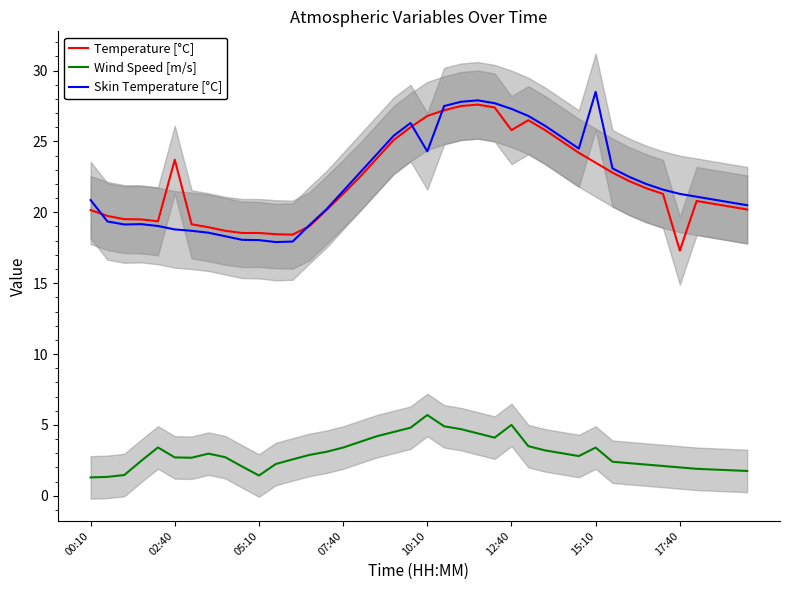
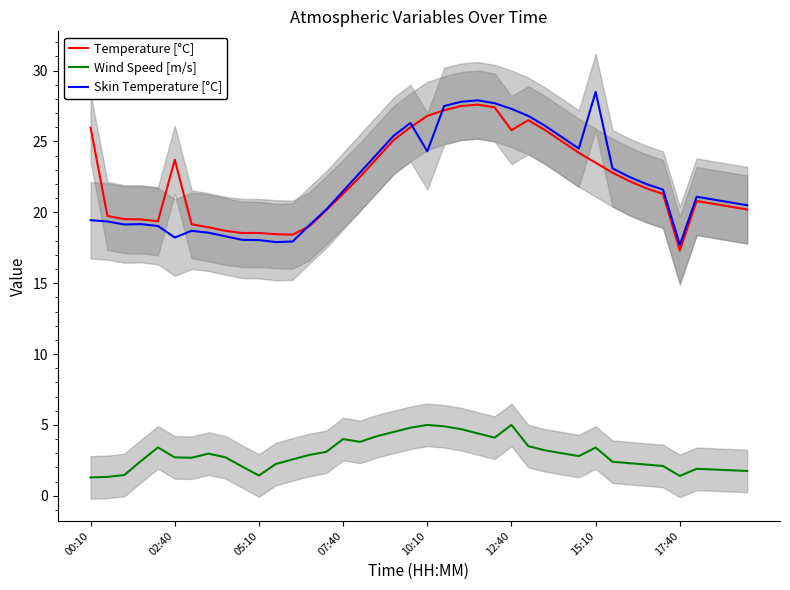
Temperature [°C], 00:10: 20.2 -> 26.0
Skin Temperature [°C], 00:10: 20.9 -> 19.4
Skin Temperature [°C], 02:40: 18.8 -> 18.2
Wind Speed [m/s], 07:40: 3.4 -> 4.0
Wind Speed [m/s], 10:10: 5.7 -> 5.0
Wind Speed [m/s], 17:40: 2.0 -> 1.4
Skin Temperature [°C], 17:40: 21.3 -> 17.7
